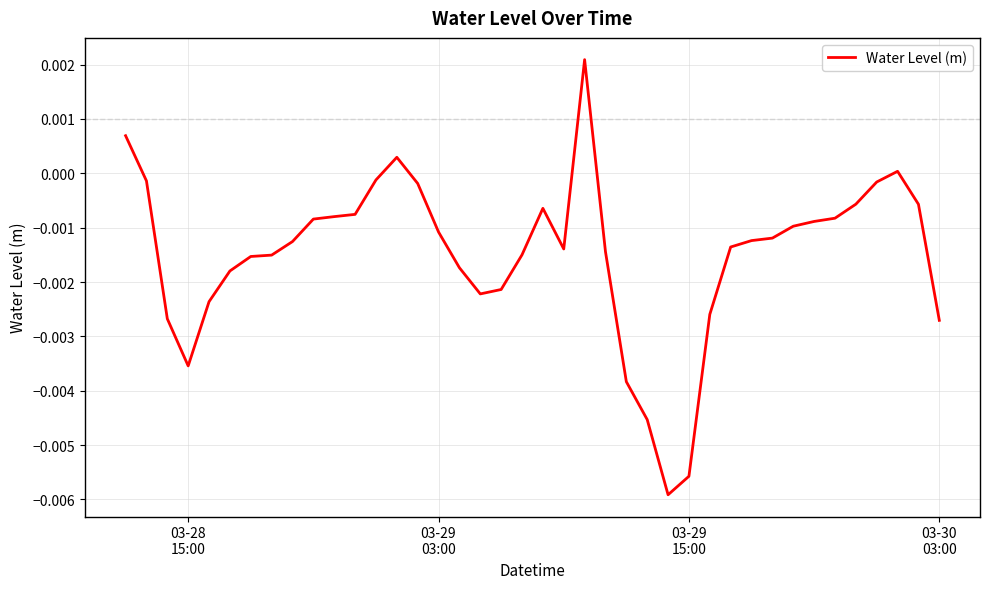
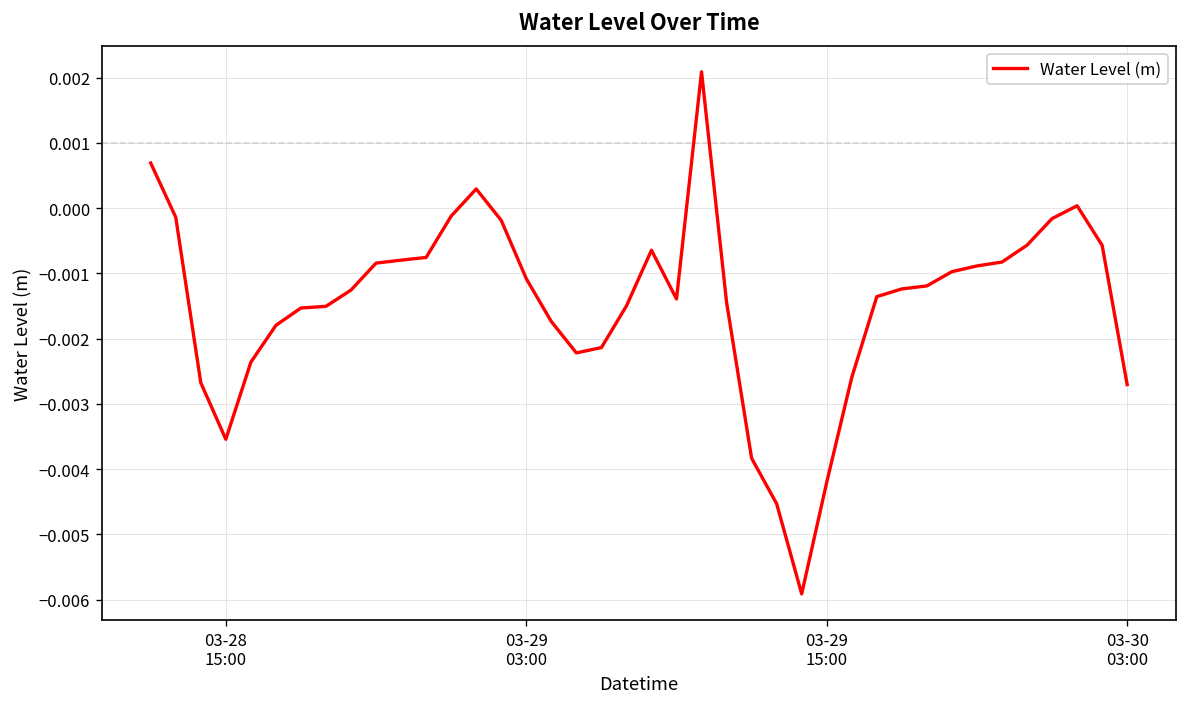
03-29 15:00: -0.0056 -> -0.0042
